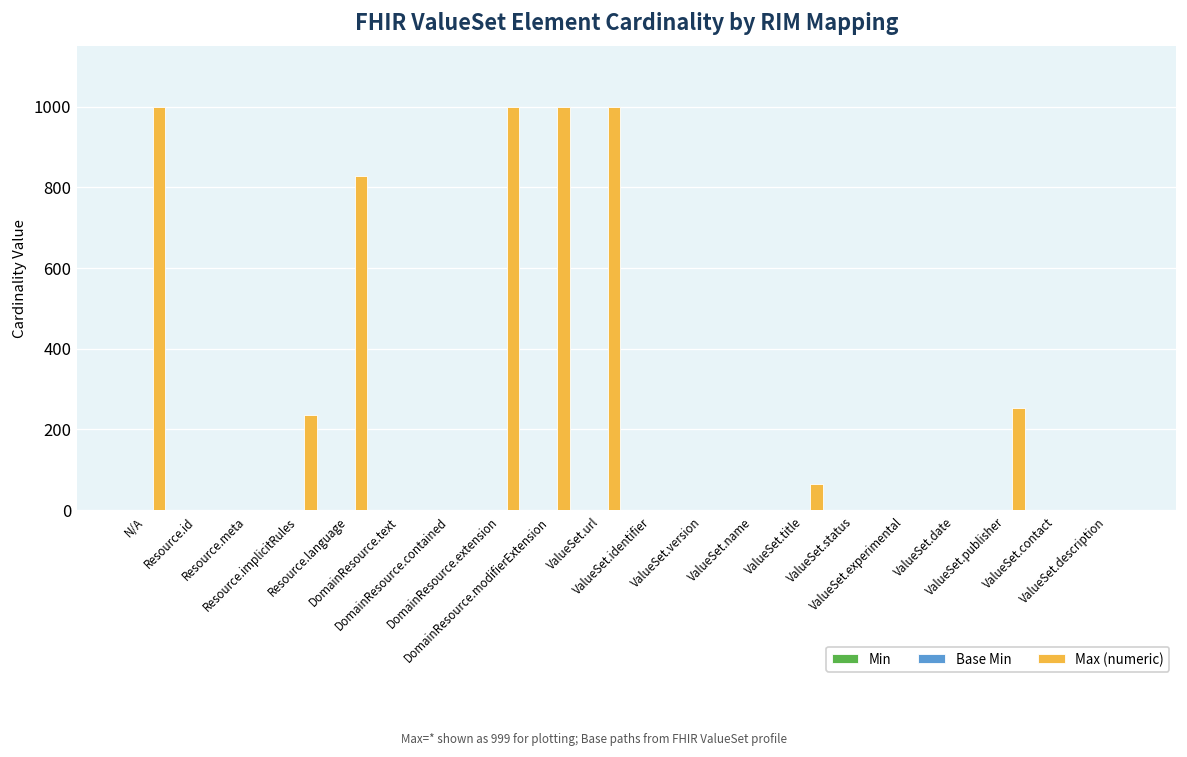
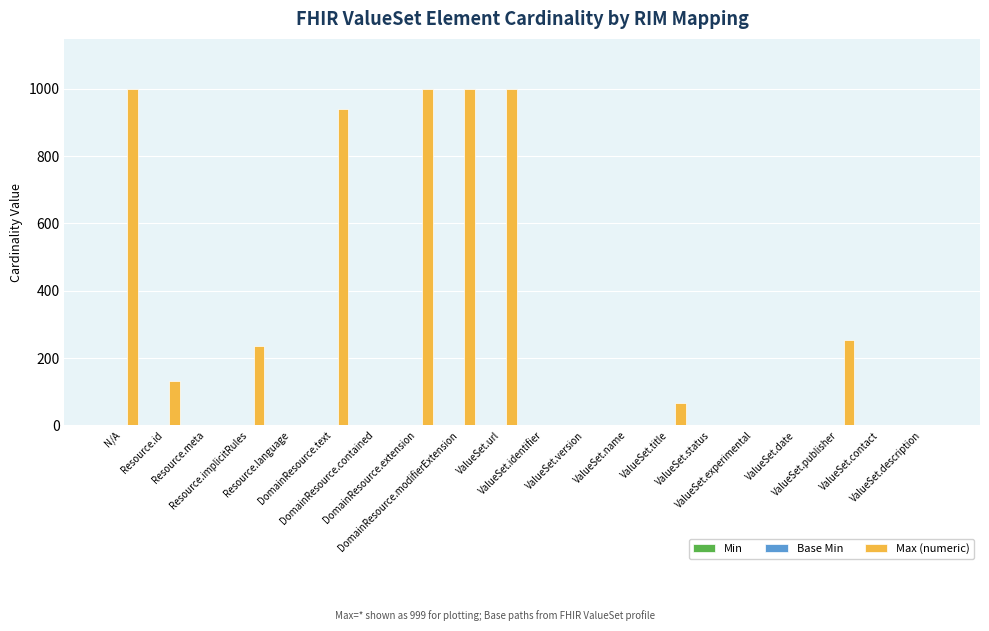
Max (numeric), Resource.id: 0 -> 130
Max (numeric), Resource.language: 830 -> 0
Max (numeric), DomainResource.text: 0 -> 940
